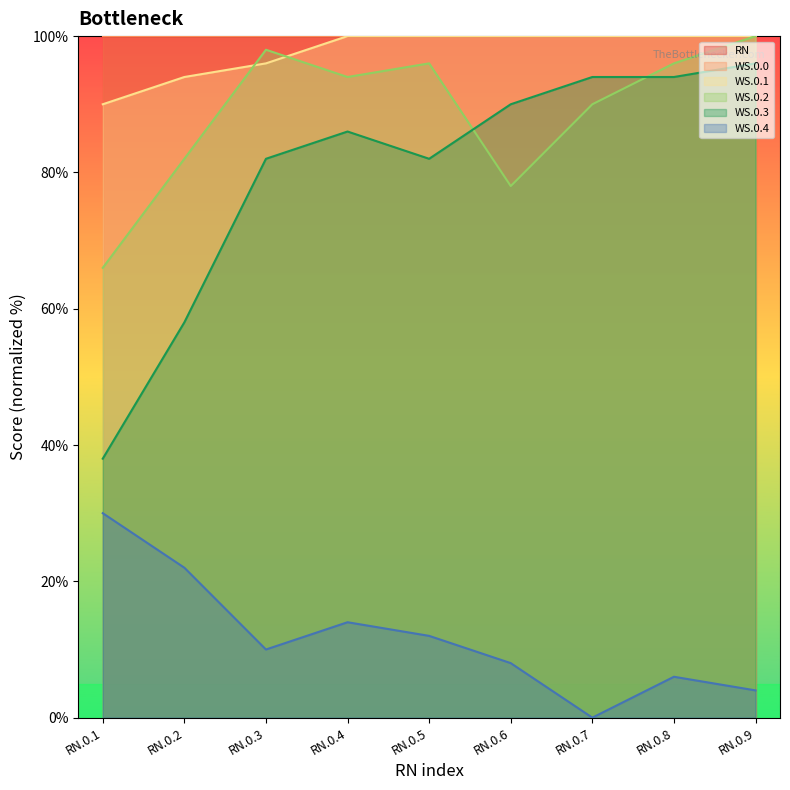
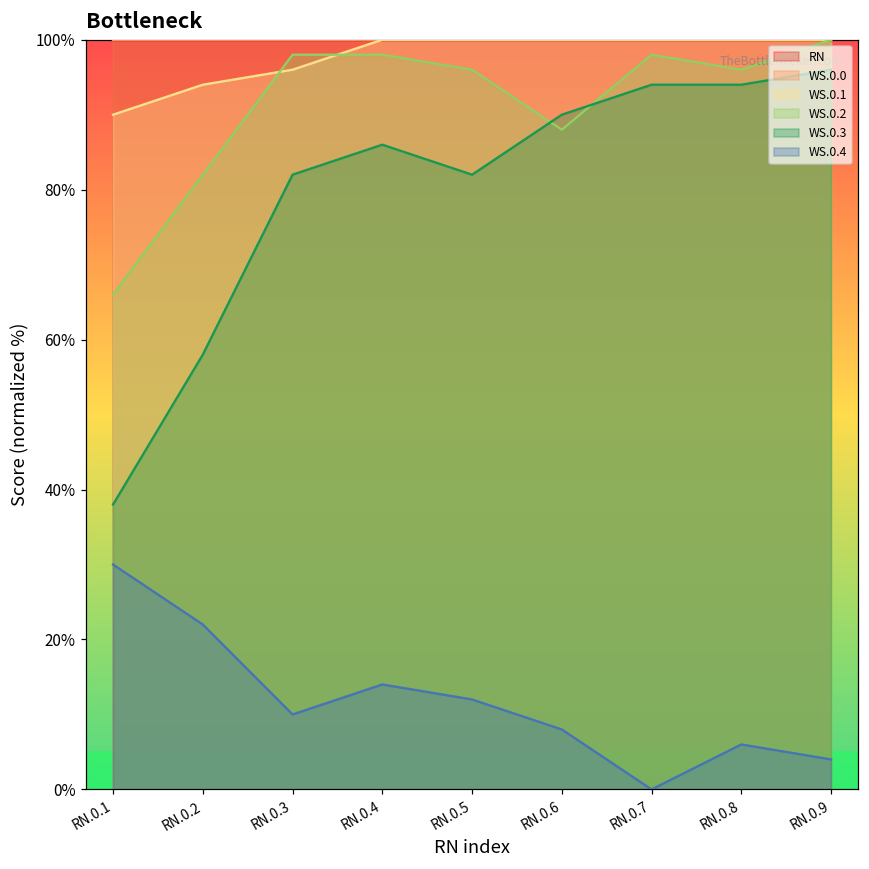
WS.0.2, RN.0.4: 94% -> 98%
WS.0.2, RN.0.6: 78% -> 88%
WS.0.2, RN.0.7: 90% -> 98%
